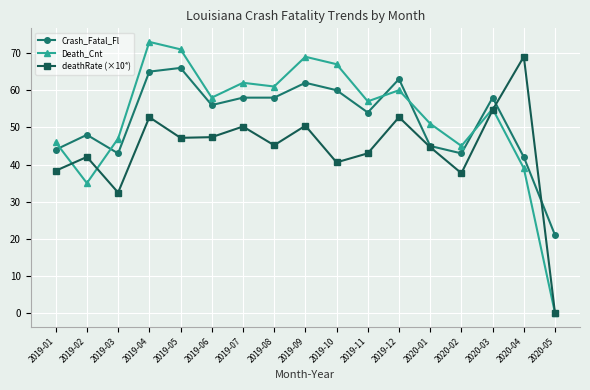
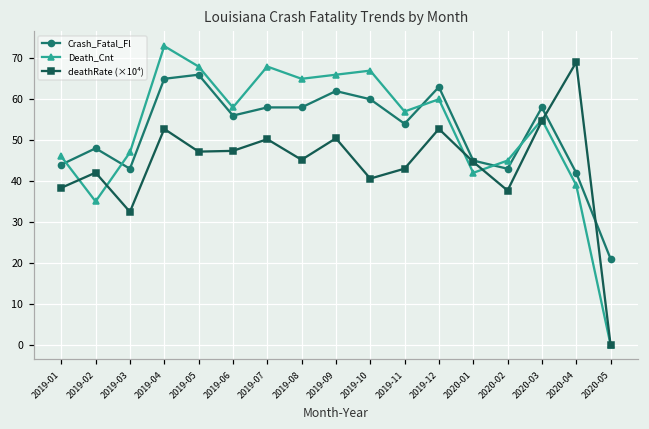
Death_Cnt, 2019-05: 71 -> 68
Death_Cnt, 2019-07: 62 -> 68
Death_Cnt, 2019-08: 61 -> 65
Death_Cnt, 2019-09: 69 -> 66
Death_Cnt, 2020-01: 51 -> 42
